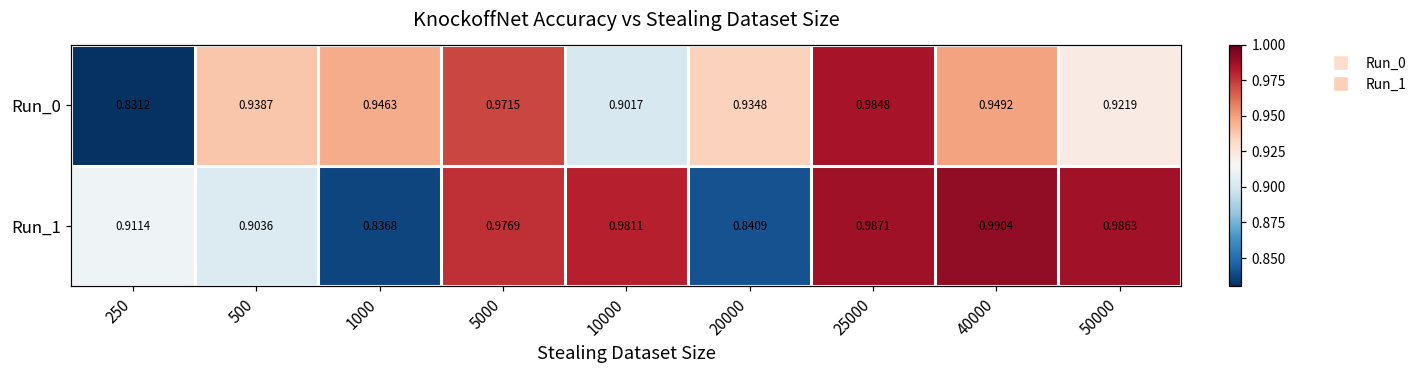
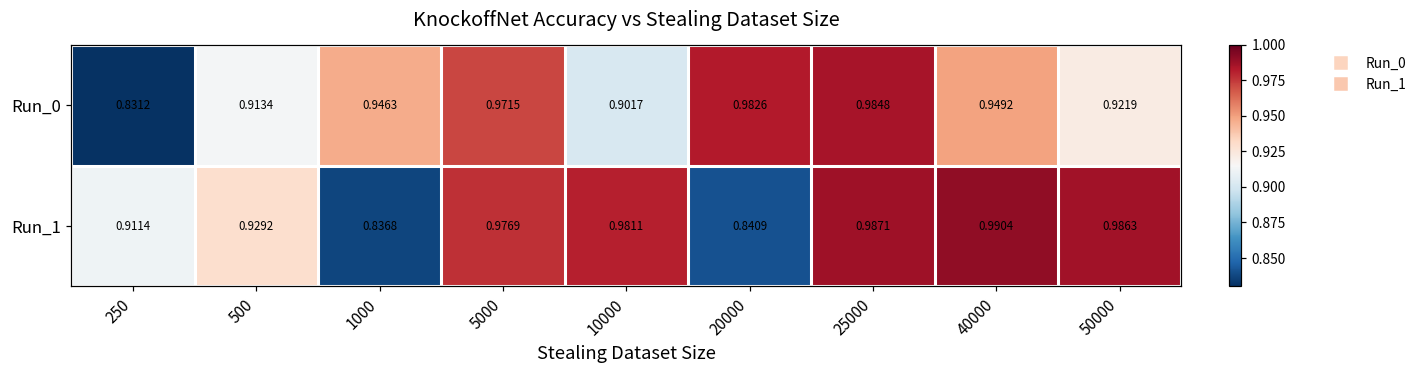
Run_0, 500: 0.9387 -> 0.9134
Run_0, 20000: 0.9348 -> 0.9826
Run_1, 500: 0.9036 -> 0.9292
